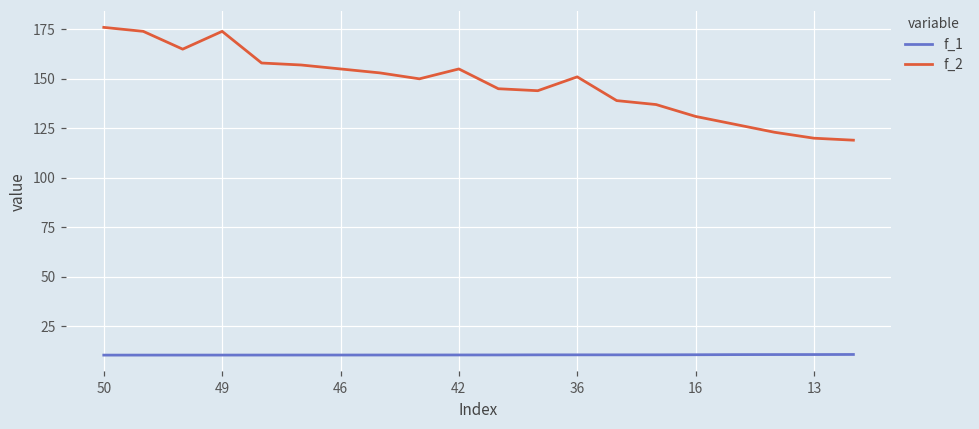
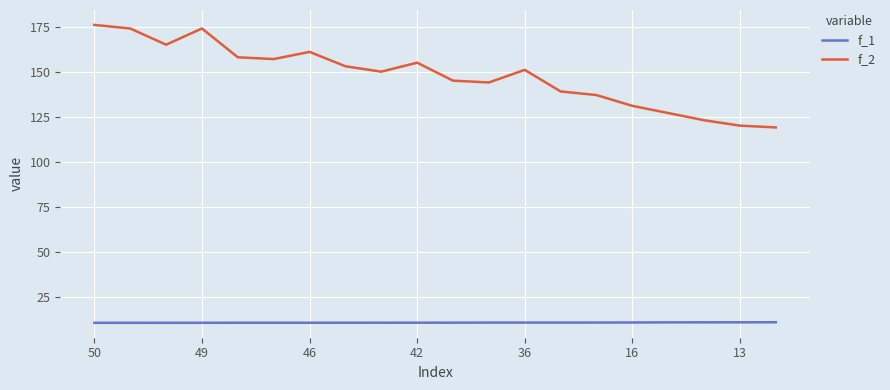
f_2, 46: 155 -> 161
